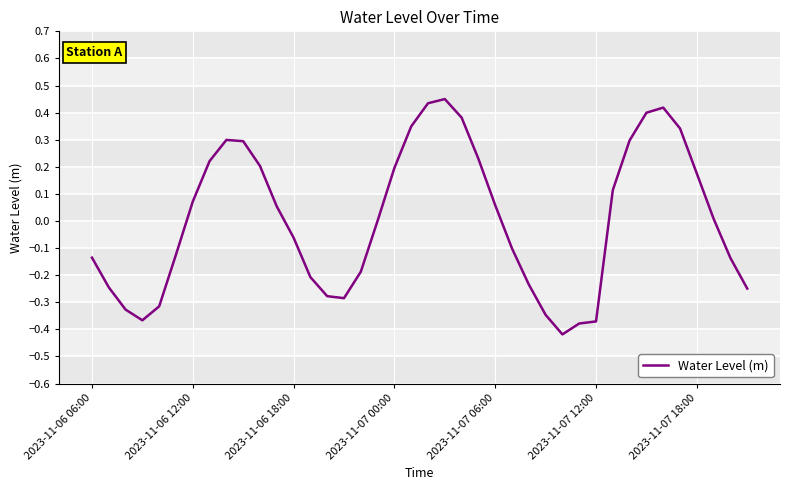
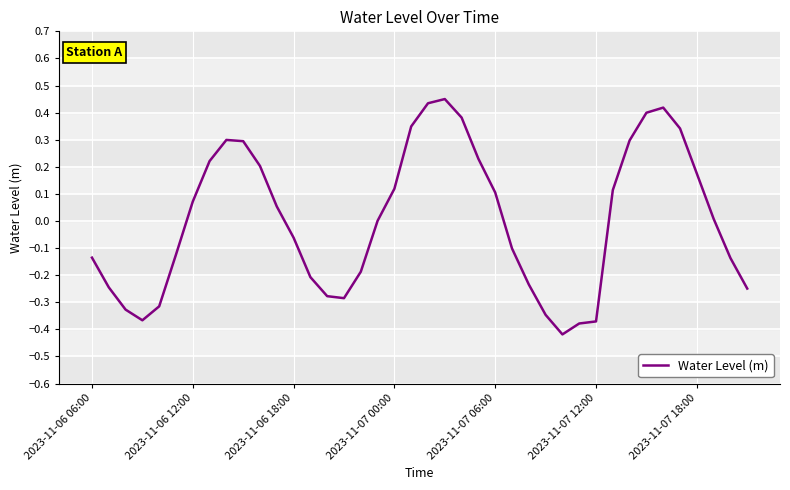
2023-11-07 00:00: 0.20 -> 0.12
2023-11-07 06:00: 0.06 -> 0.11
